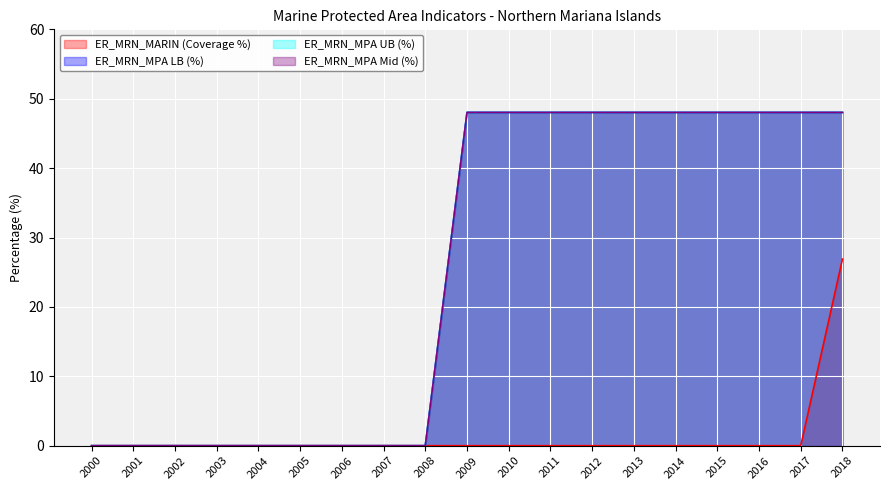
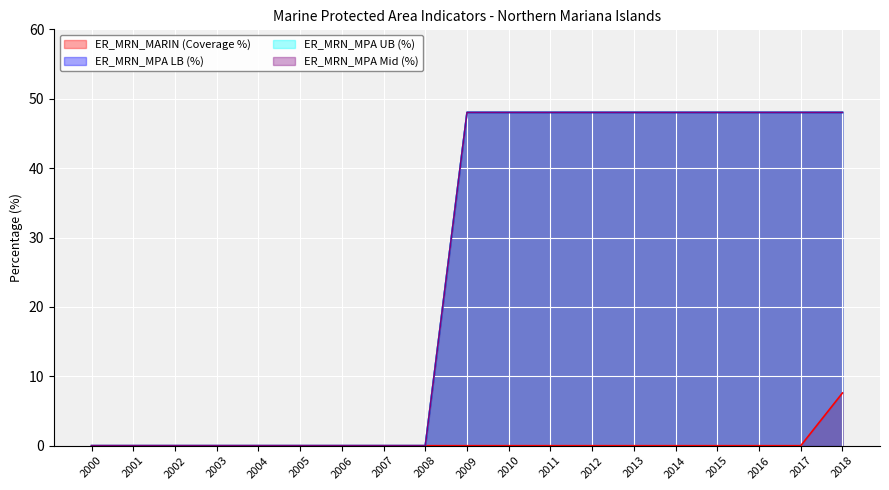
ER_MRN_MARIN (Coverage %), 2018: 27 -> 8
